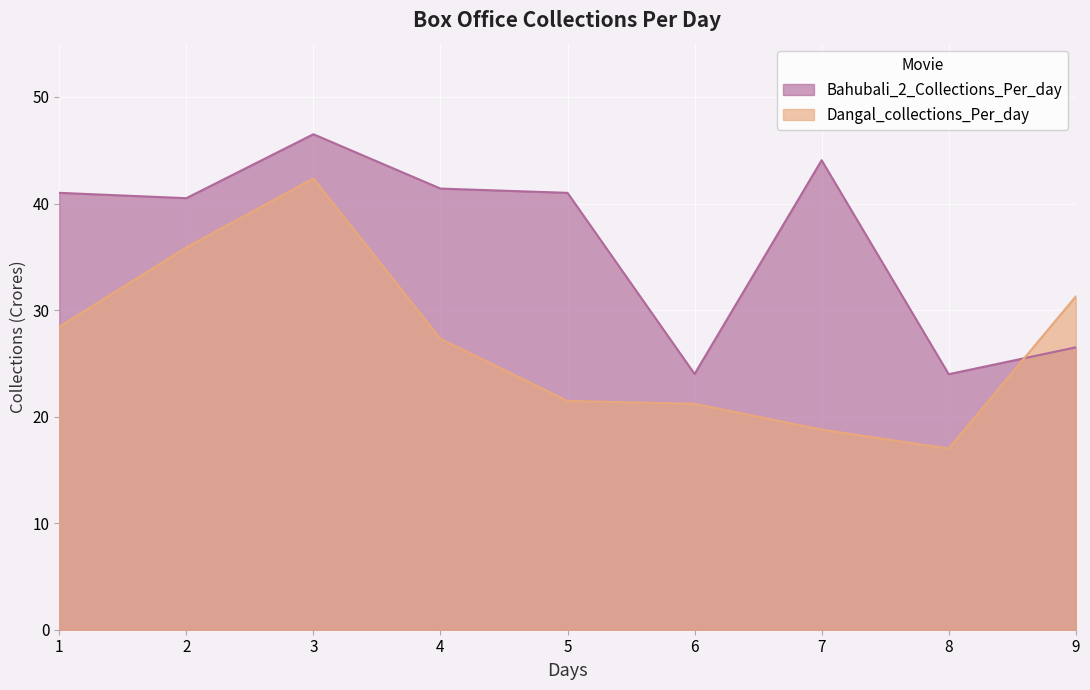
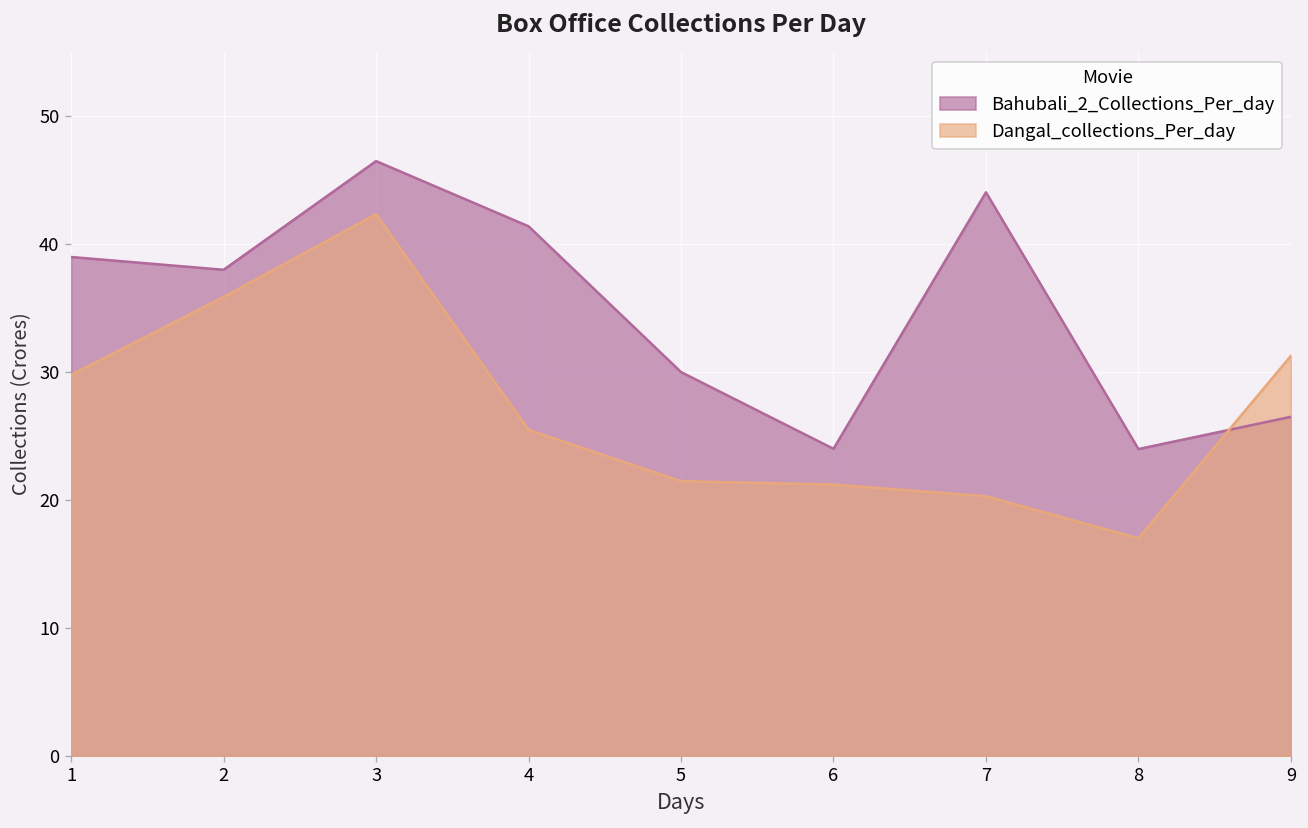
Bahubali_2_Collections_Per_day, 1: 41 -> 39
Dangal_collections_Per_day, 1: 28.4 -> 29.8
Bahubali_2_Collections_Per_day, 2: 40.5 -> 38.0
Dangal_collections_Per_day, 4: 27.3 -> 25.5
Bahubali_2_Collections_Per_day, 5: 41 -> 30
Dangal_collections_Per_day, 7: 18.8 -> 20.3
